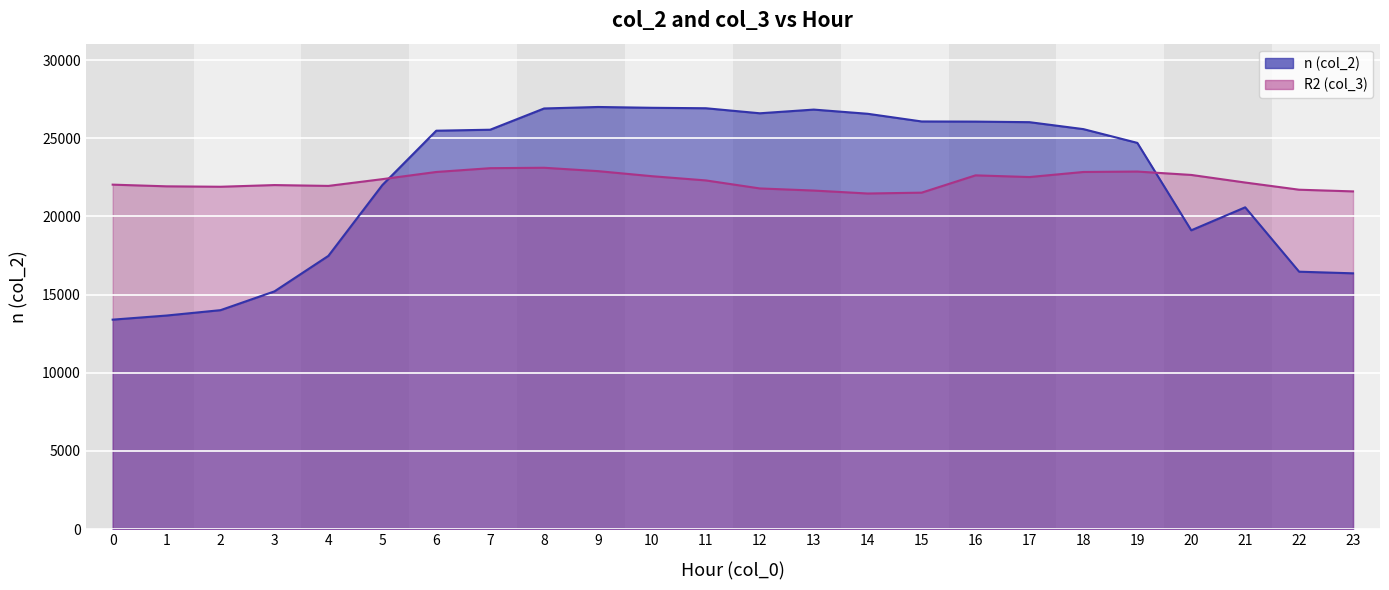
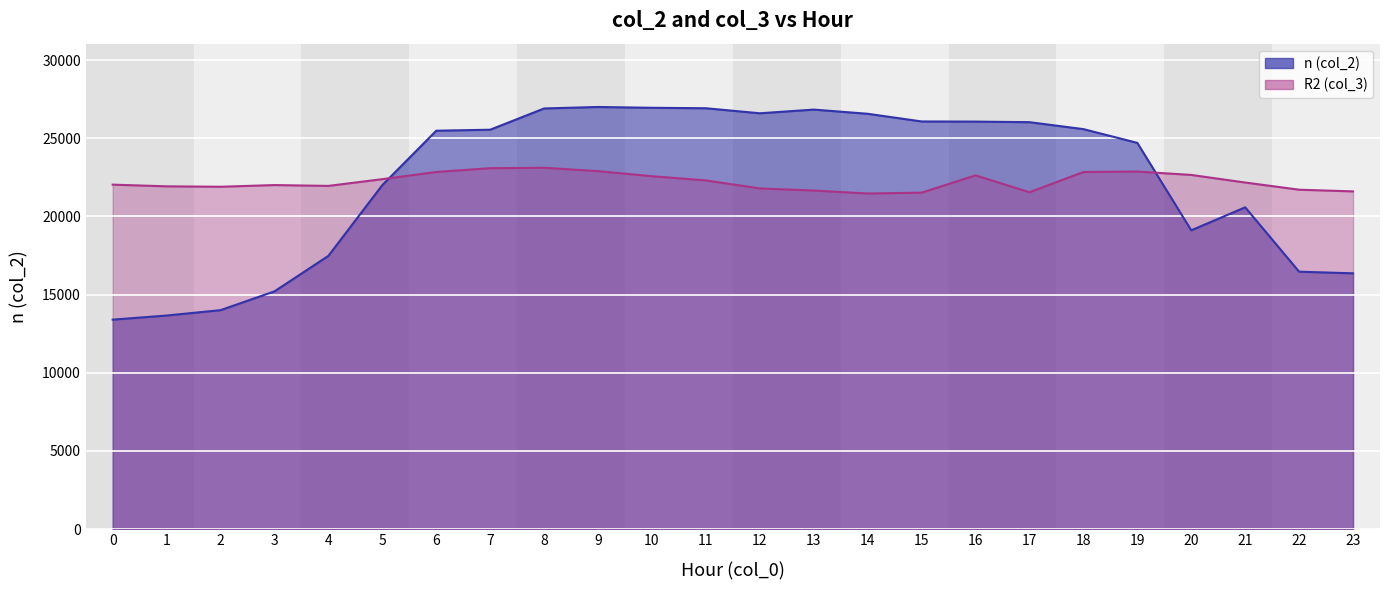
R2 (col_3), 17: 22500 -> 21500
